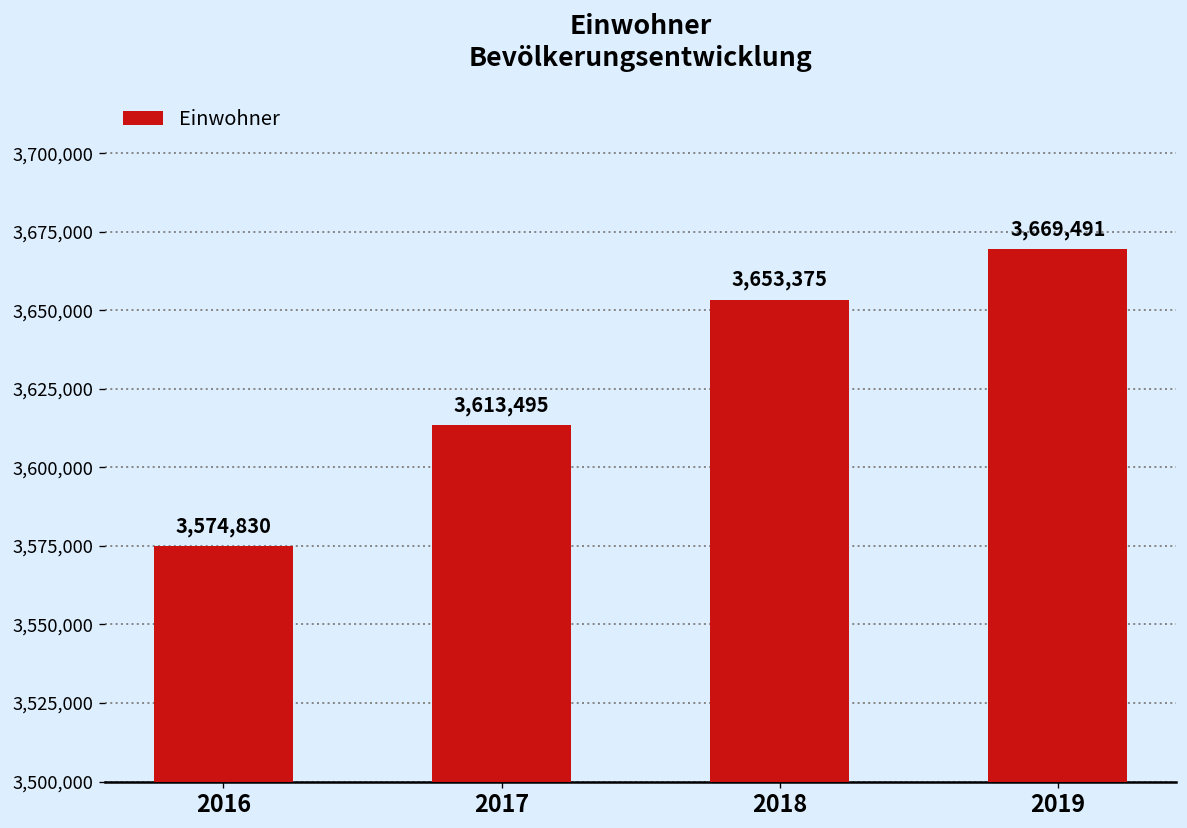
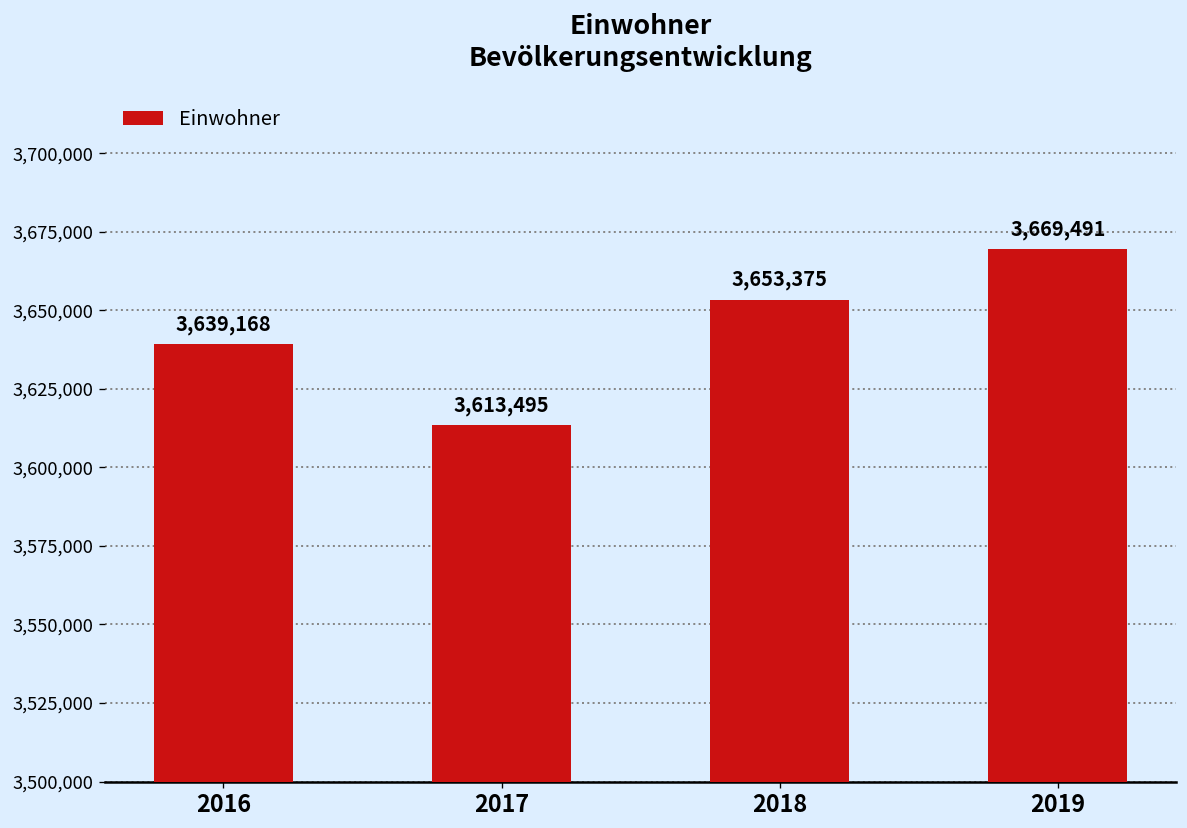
2016: 3,574,830 -> 3,639,168
